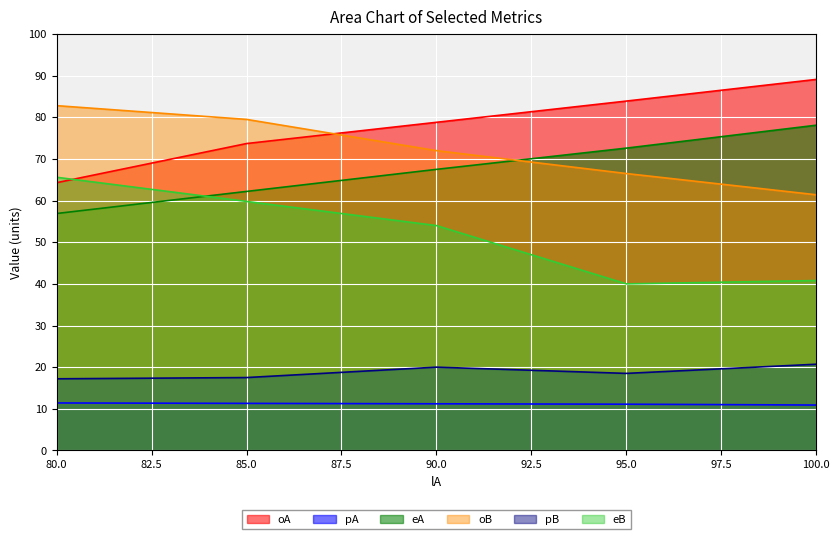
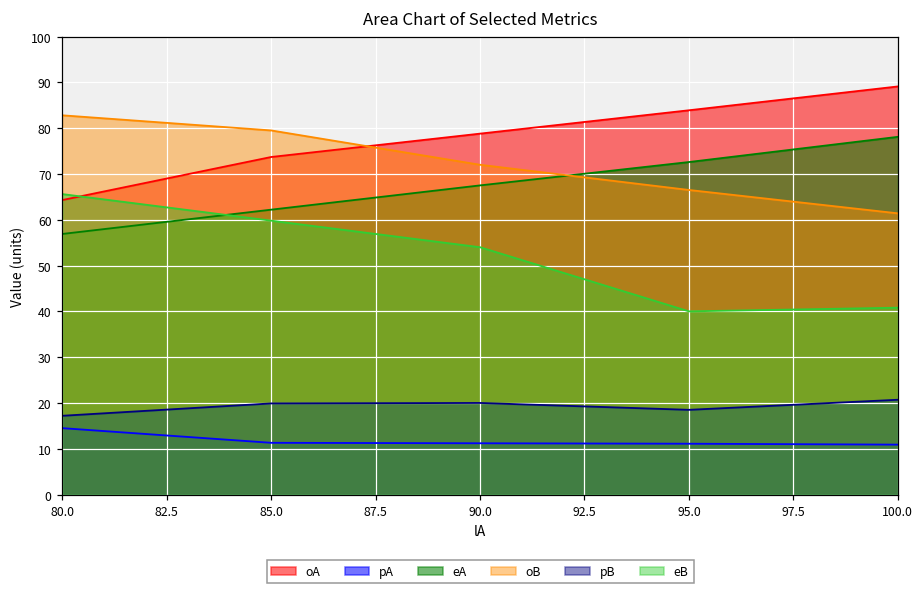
pA, 80.0: 11 -> 15
pB, 85.0: 18 -> 20
